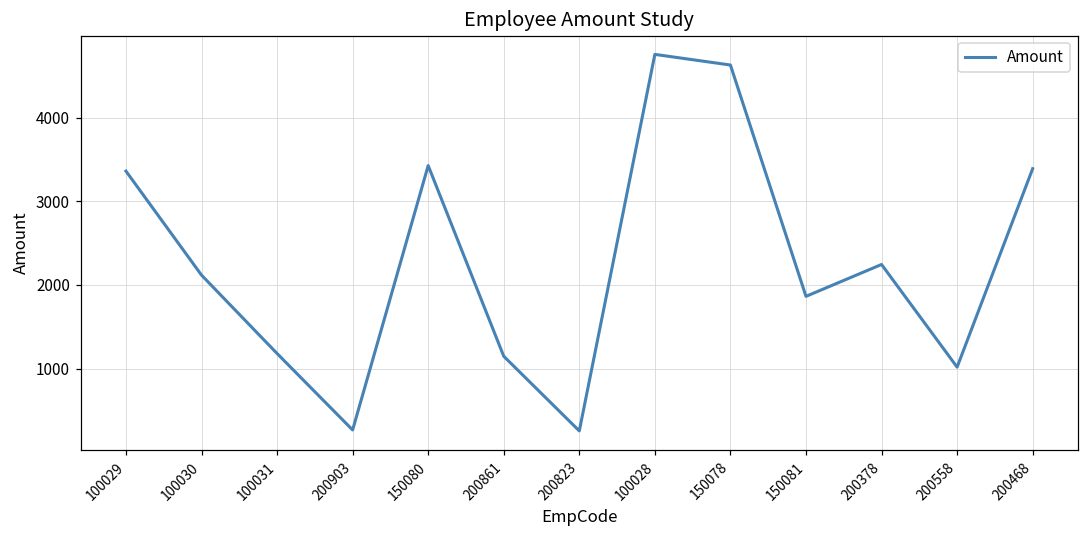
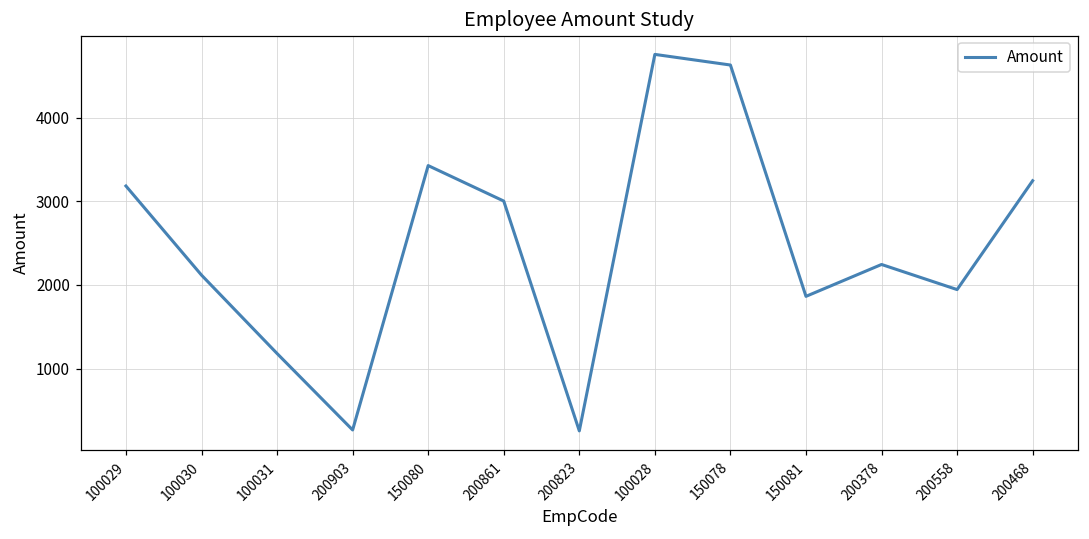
100029: 3400 -> 3200
200861: 1100 -> 3000
200558: 1000 -> 1900
200468: 3400 -> 3200
